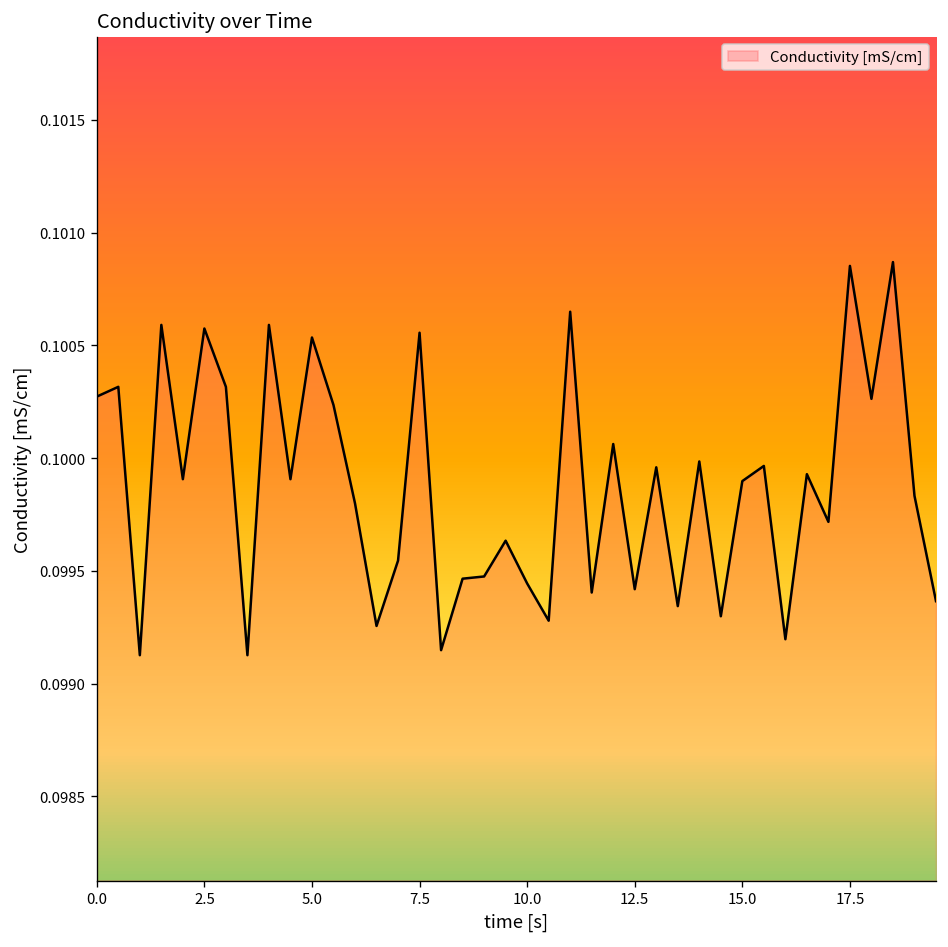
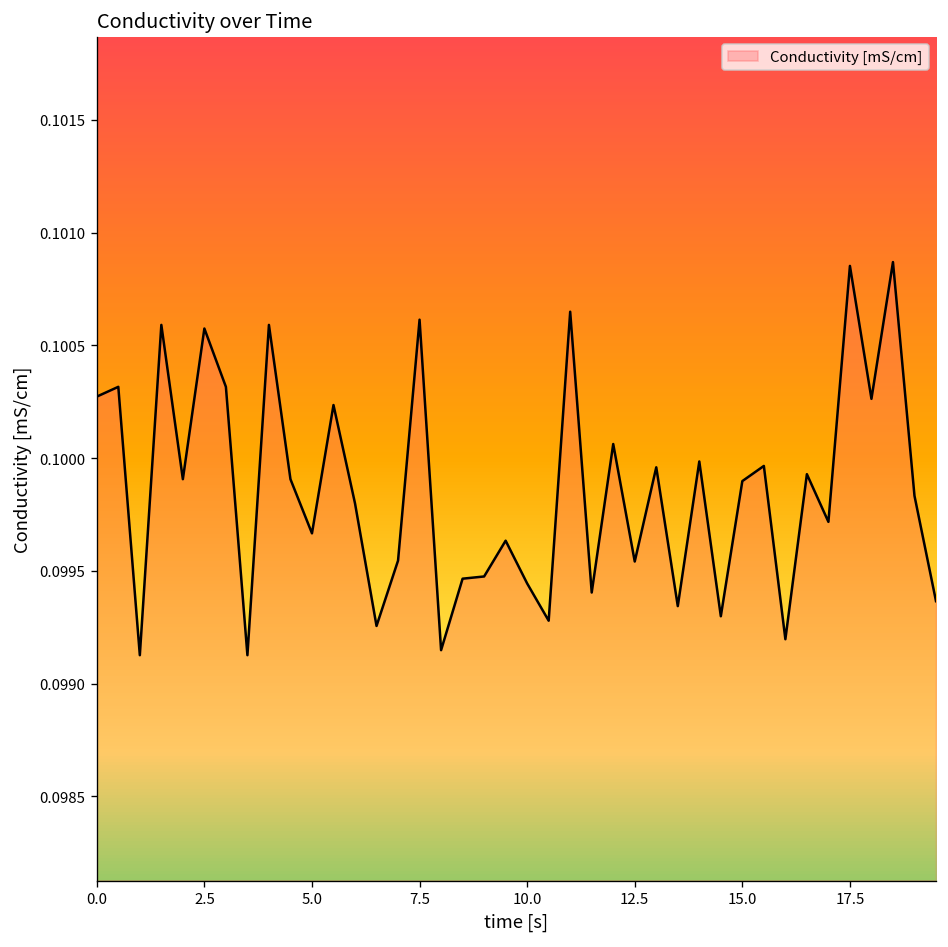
5.0: 0.10053 -> 0.09967
7.5: 0.10056 -> 0.10061
12.5: 0.09942 -> 0.09954
